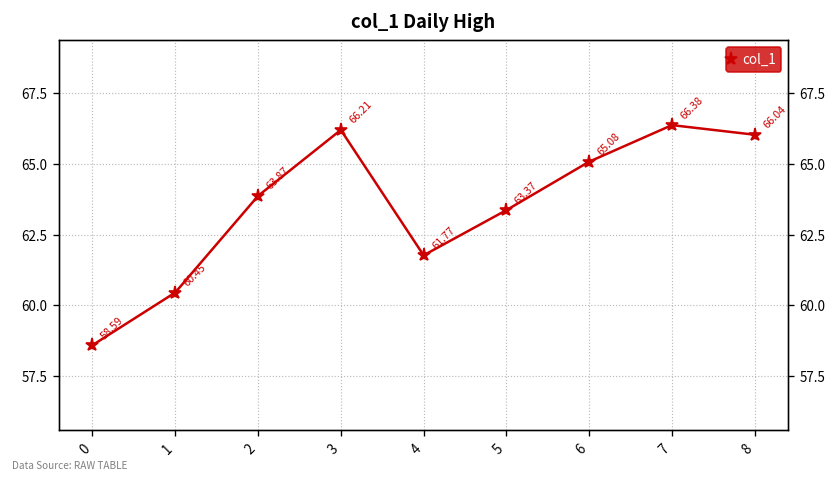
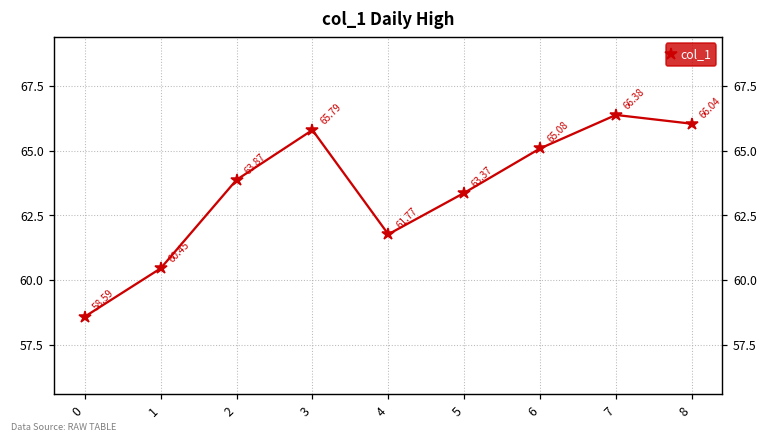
3: 66.21 -> 65.79
